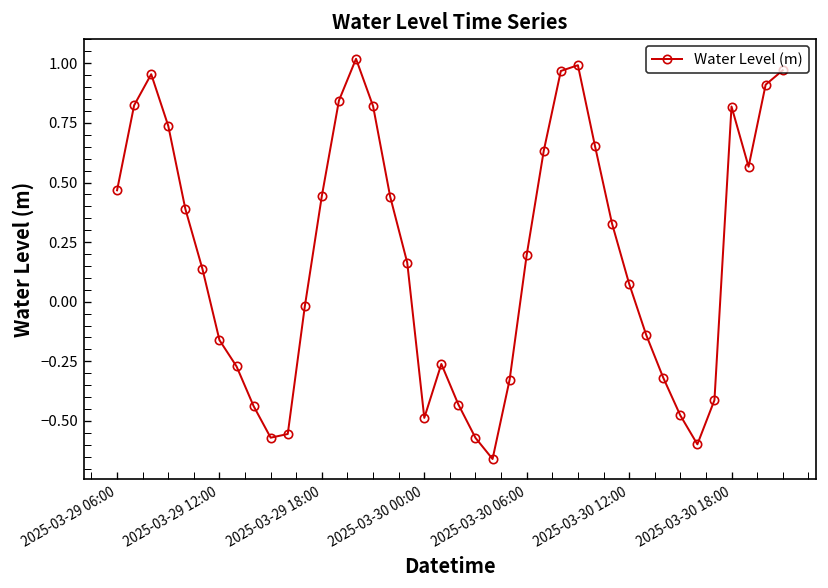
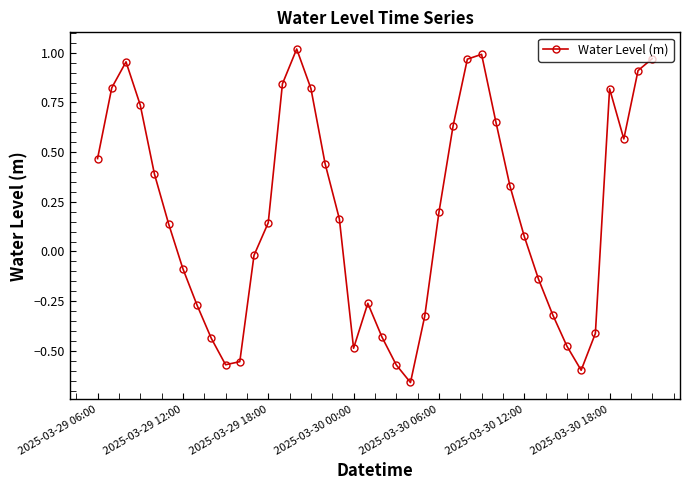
2025-03-29 12:00: -0.16 -> -0.09
2025-03-29 18:00: 0.44 -> 0.14
